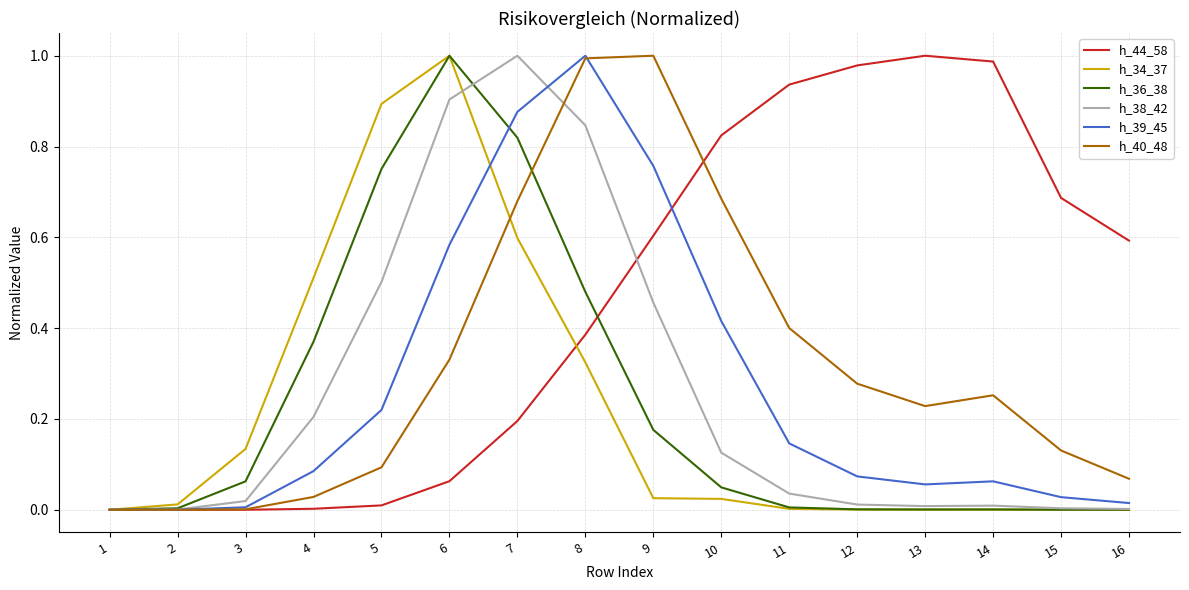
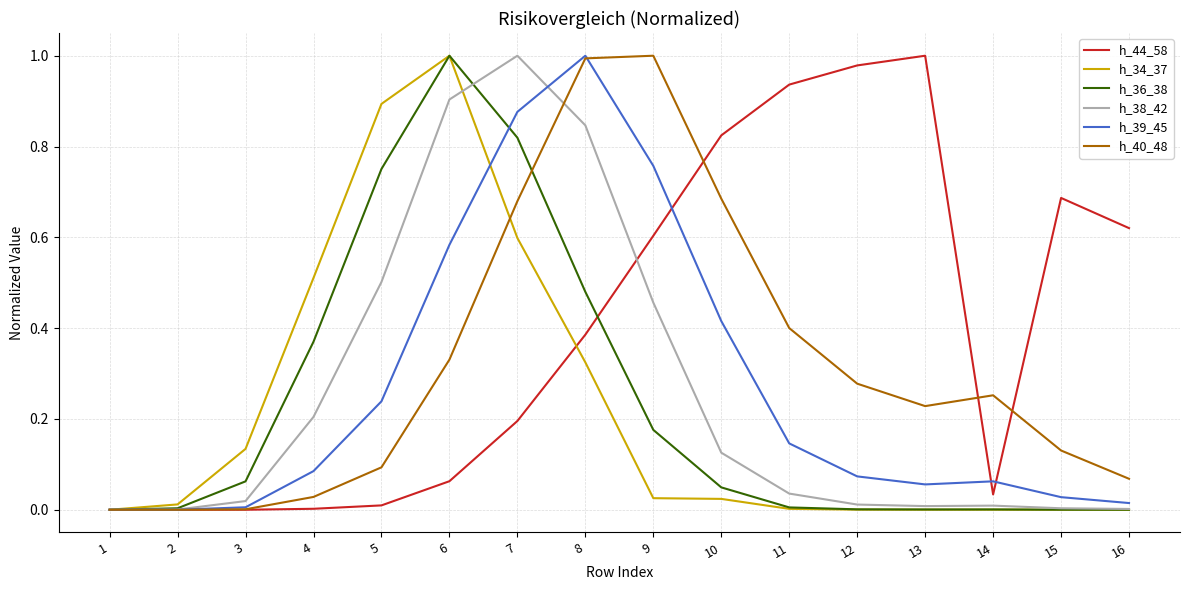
h_39_45, 5: 0.22 -> 0.24
h_44_58, 14: 0.99 -> 0.03
h_44_58, 16: 0.59 -> 0.62
